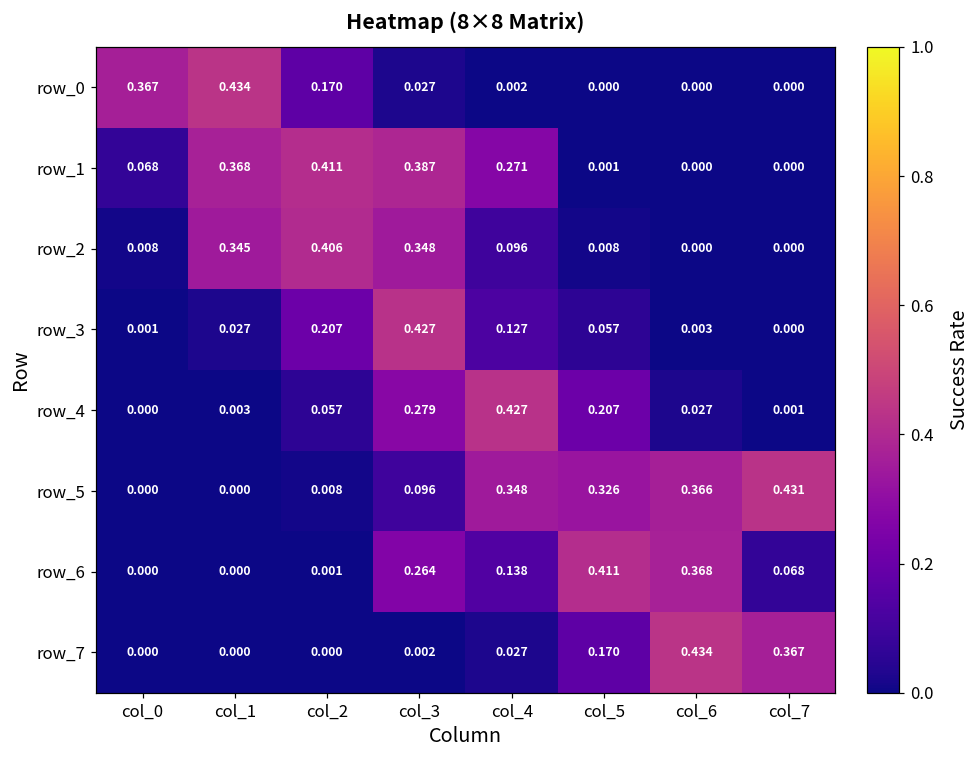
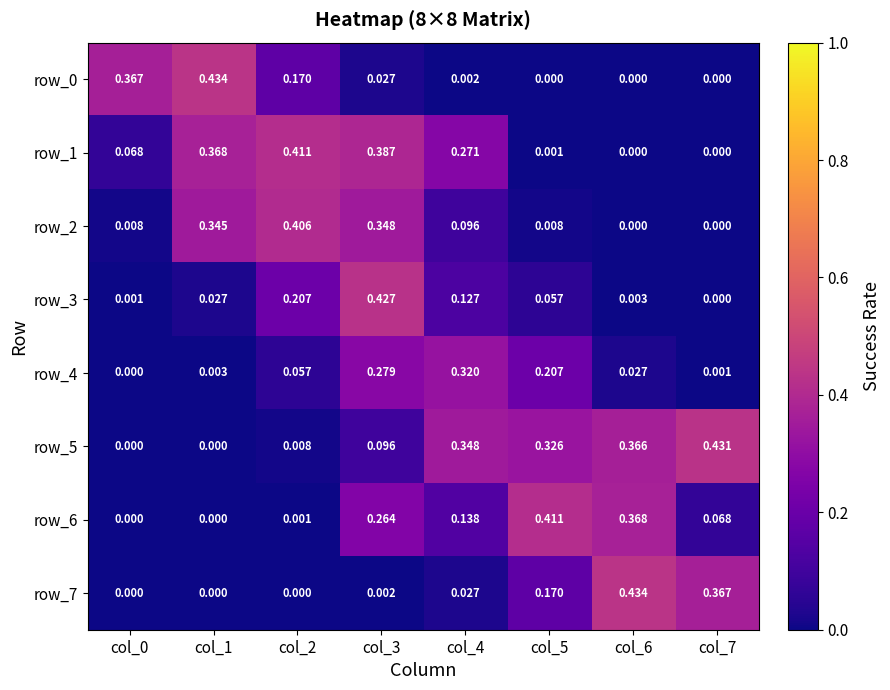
row_4, col_4: 0.427 -> 0.320
